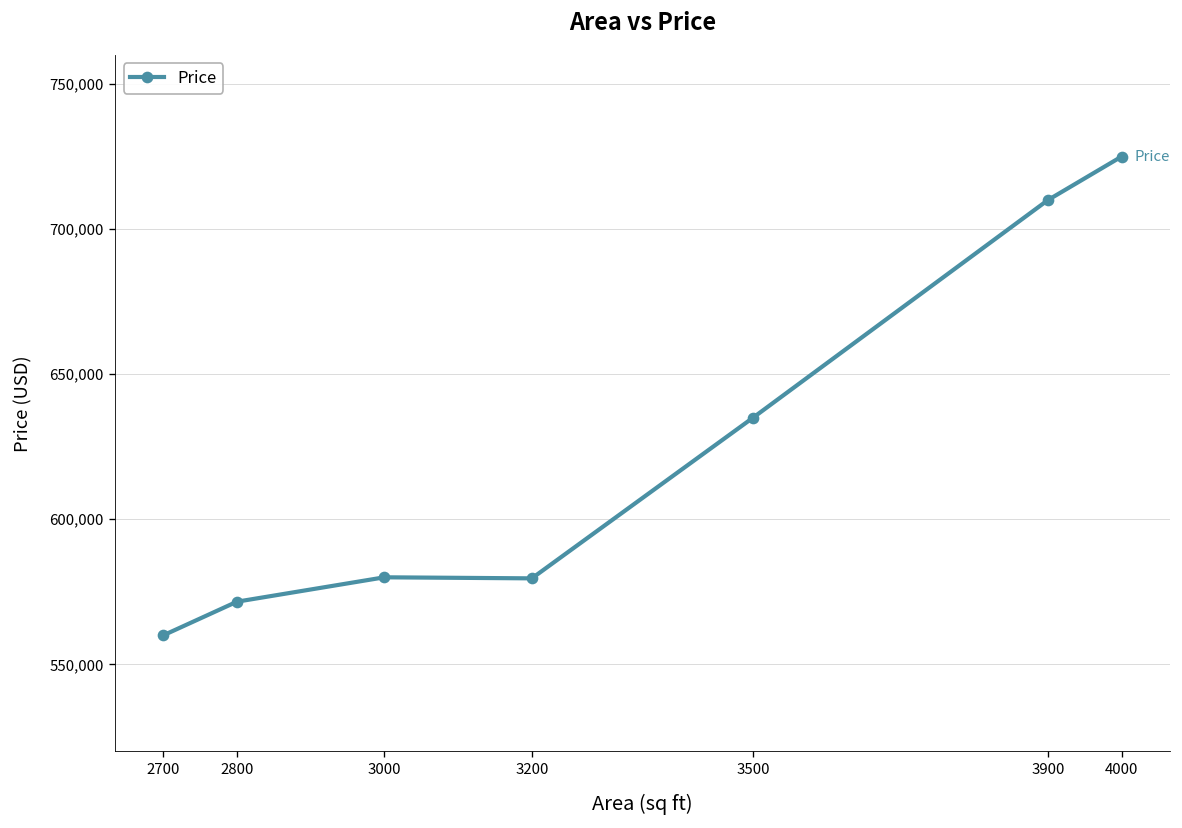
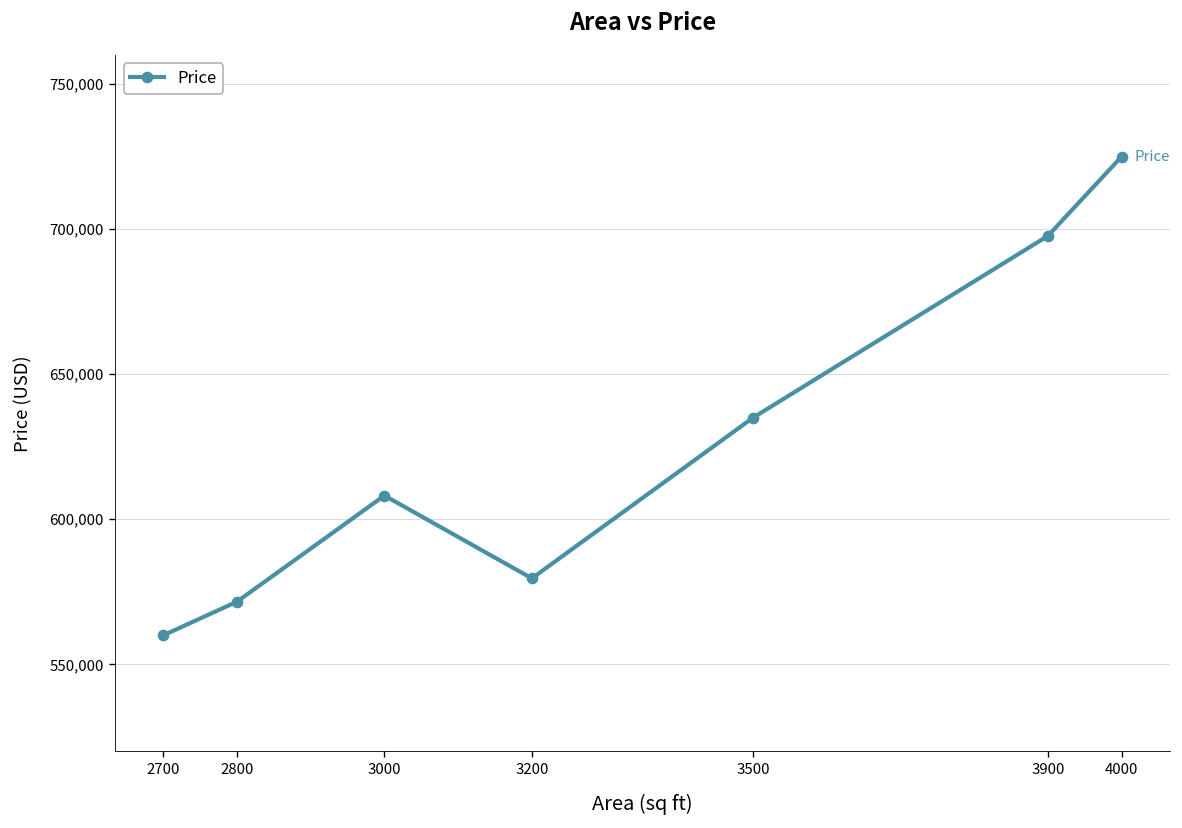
3000: 580,000 -> 608,000
3900: 710,000 -> 698,000
